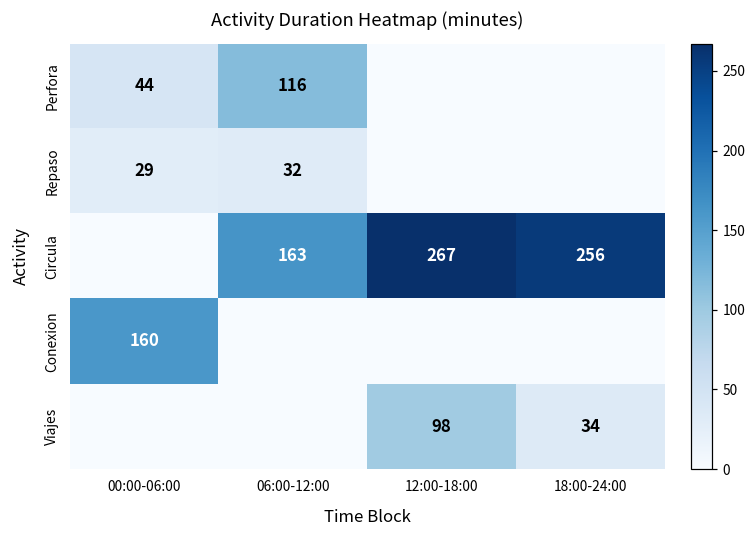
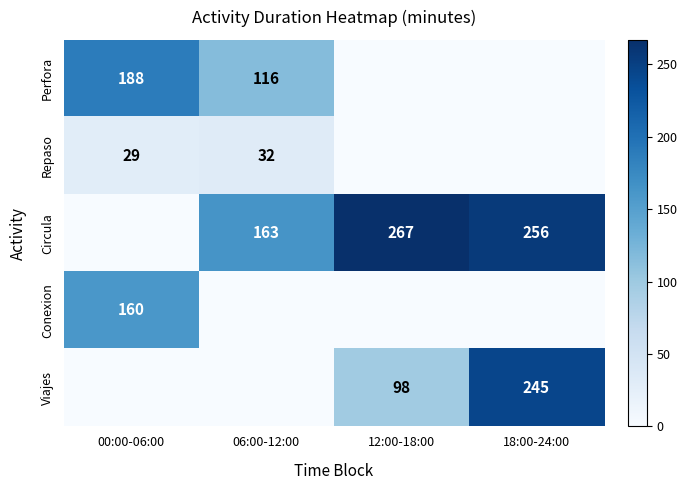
Perfora, 00:00-06:00: 44 -> 188
Viajes, 18:00-24:00: 34 -> 245
